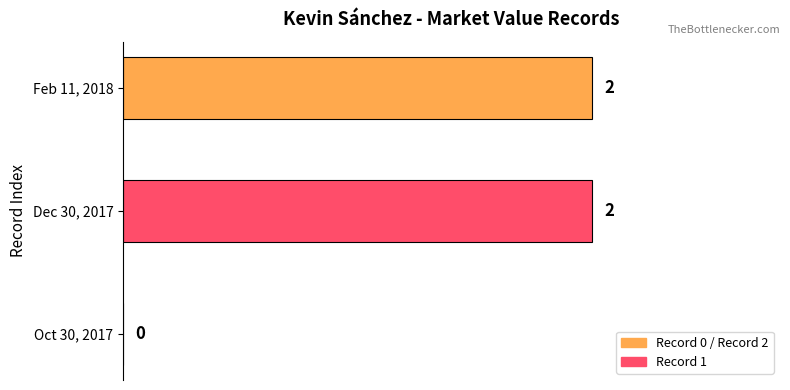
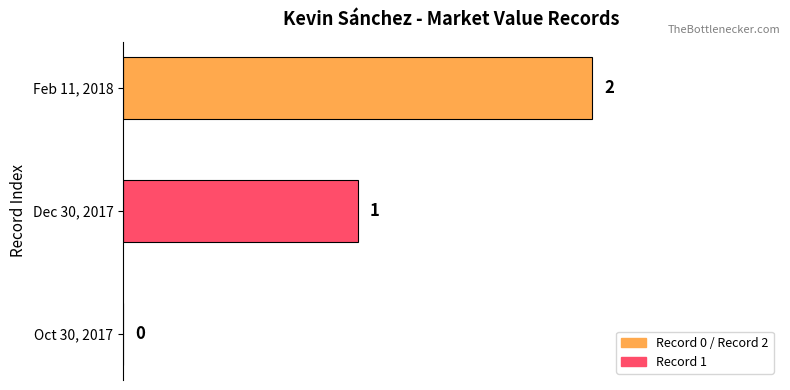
Dec 30, 2017: 2 -> 1
